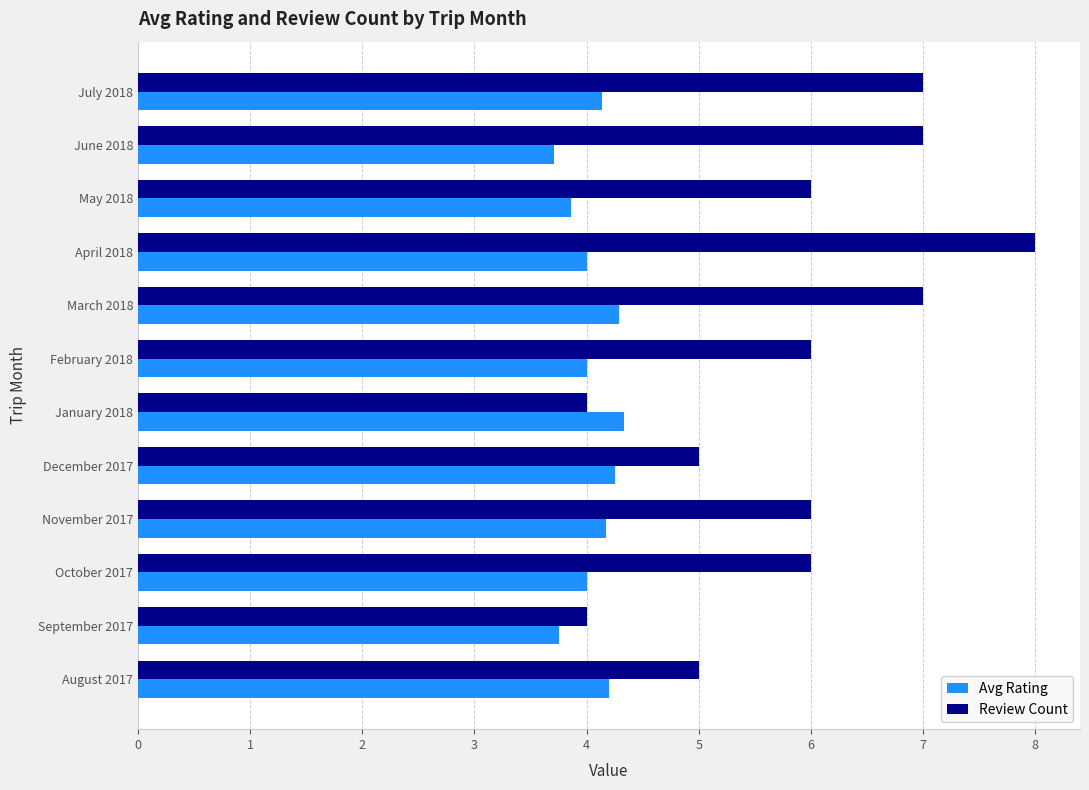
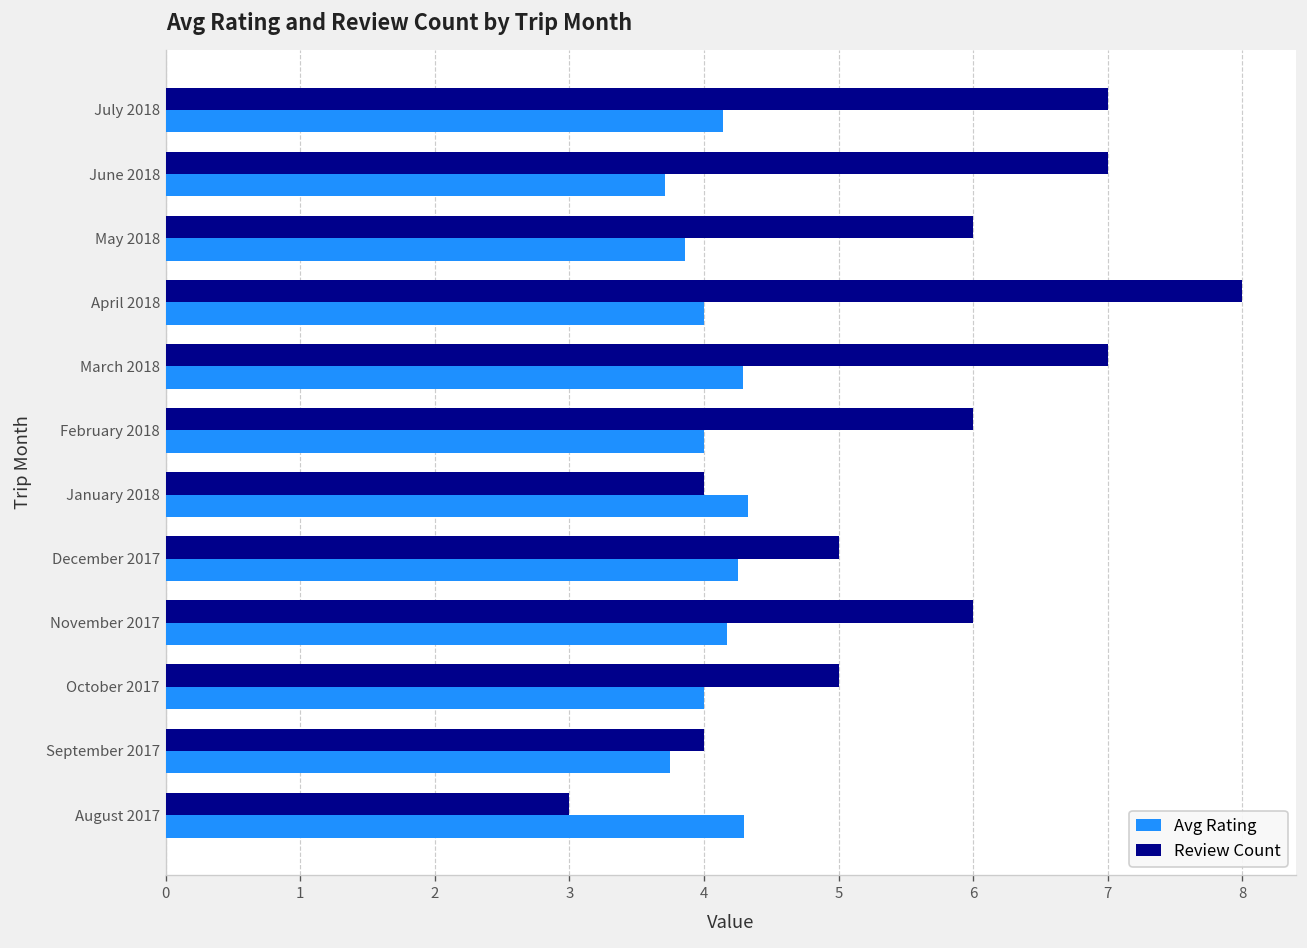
Review Count, October 2017: 6 -> 5
Review Count, August 2017: 5 -> 3
Avg Rating, August 2017: 4.2 -> 4.3
